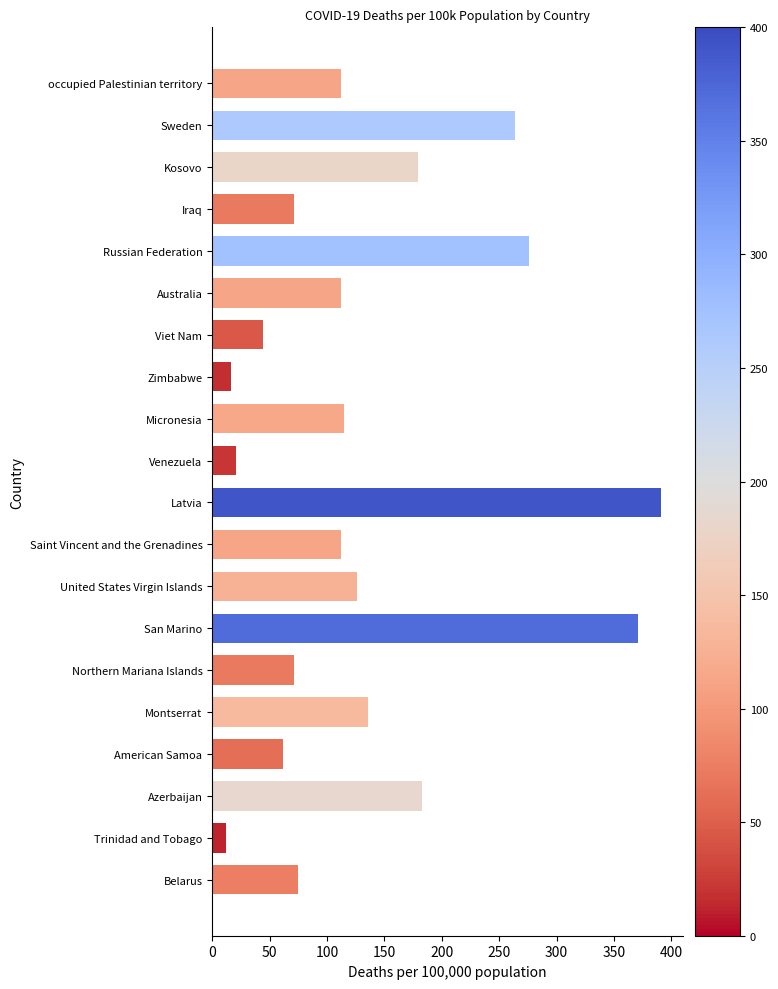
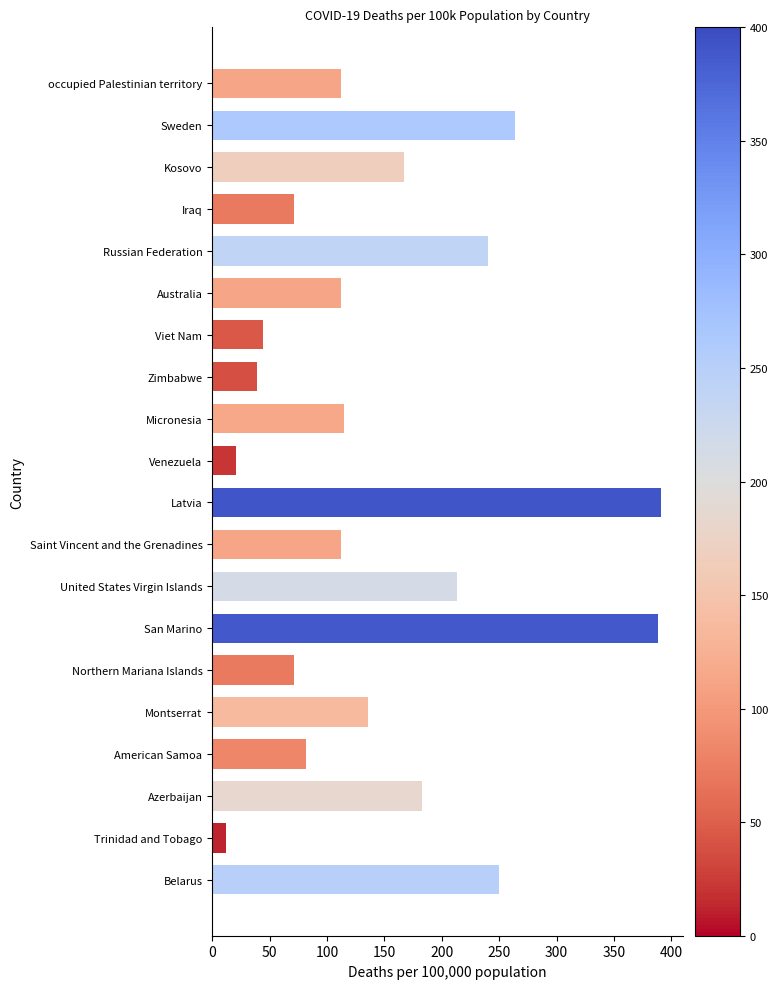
Kosovo: 179 -> 167
Russian Federation: 276 -> 240
Zimbabwe: 16 -> 39
United States Virgin Islands: 126 -> 213
San Marino: 371 -> 388
American Samoa: 62 -> 82
Belarus: 75 -> 250
